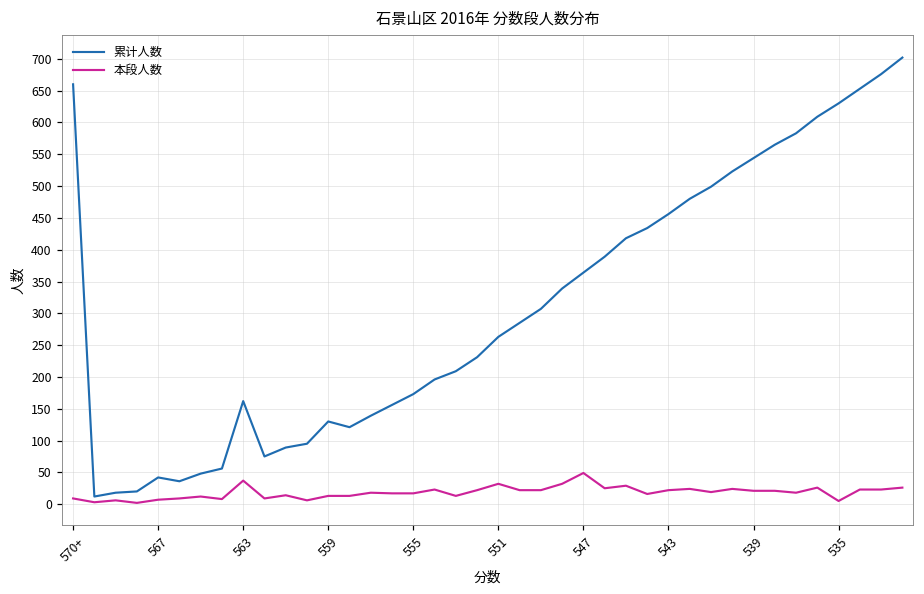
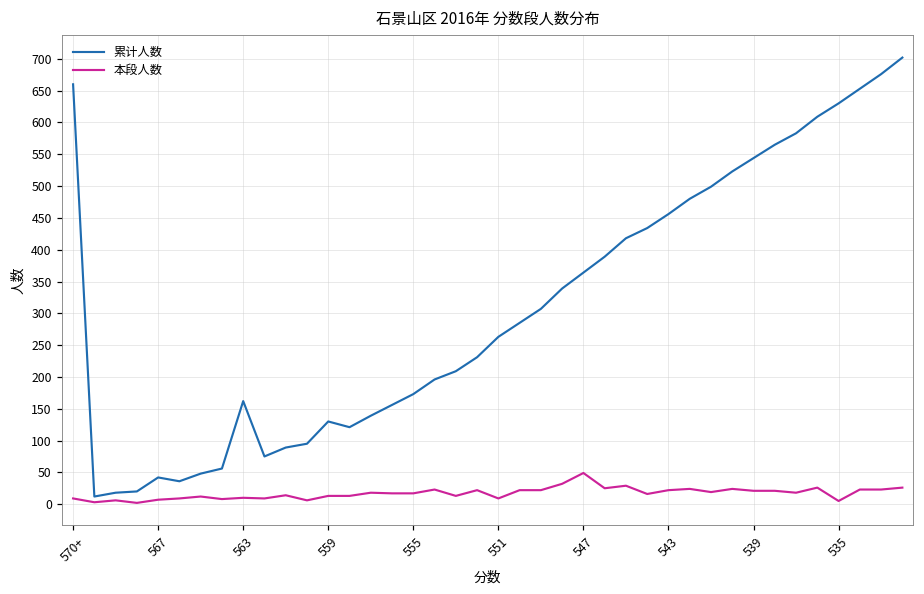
本段人数, 563: 40 -> 10
本段人数, 551: 30 -> 10
